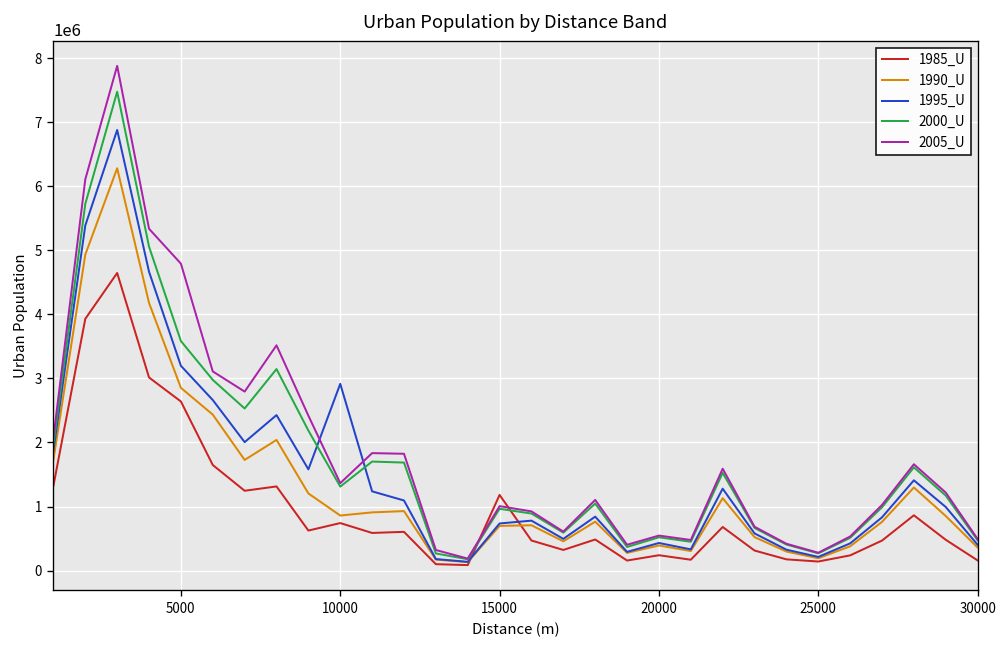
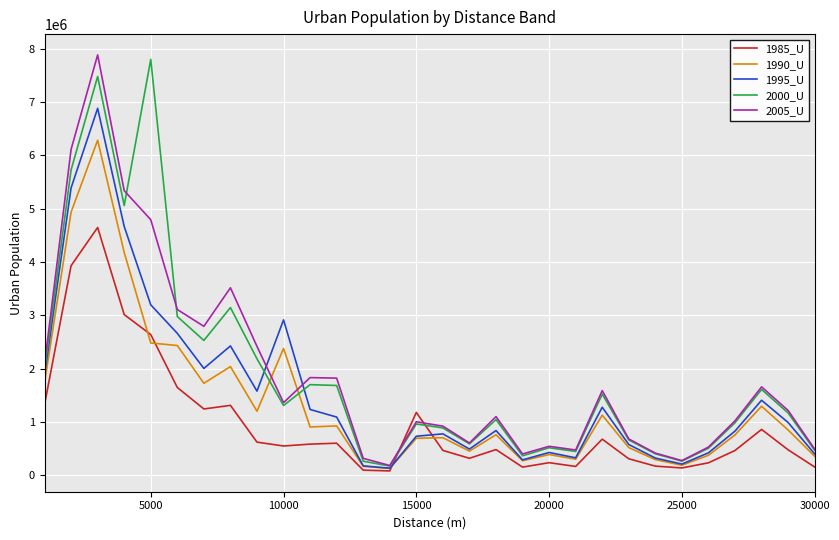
1990_U, 5000: 2900000 -> 2500000
2000_U, 5000: 3600000 -> 7800000
1985_U, 10000: 700000 -> 600000
1990_U, 10000: 900000 -> 2400000
